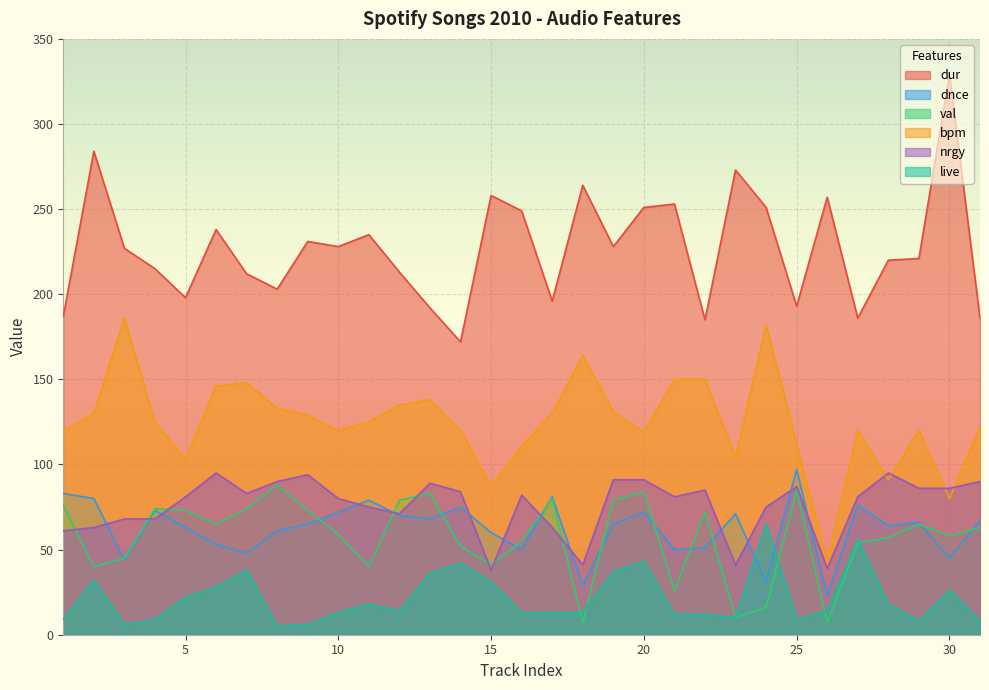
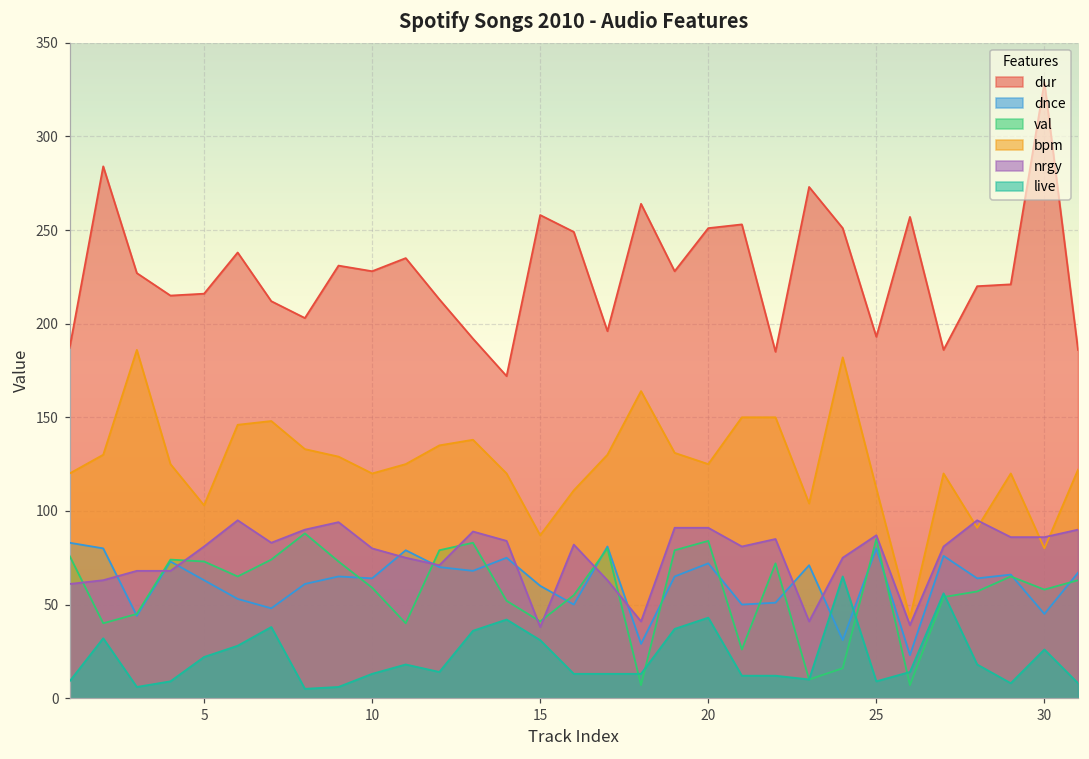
dur, 5: 198 -> 216
dnce, 10: 72 -> 64
bpm, 20: 119 -> 125
dnce, 25: 97 -> 80
